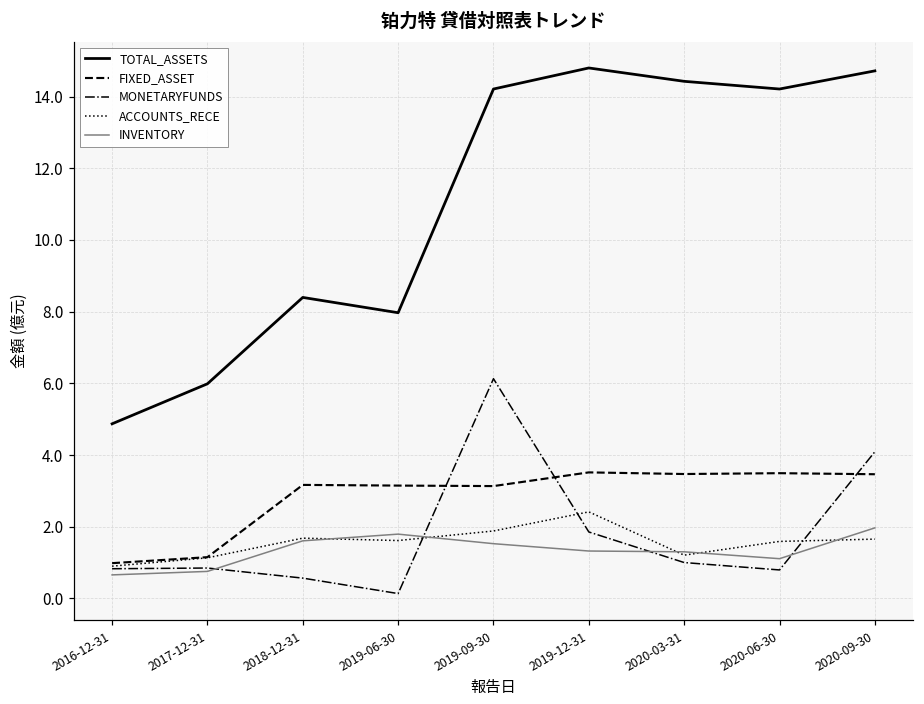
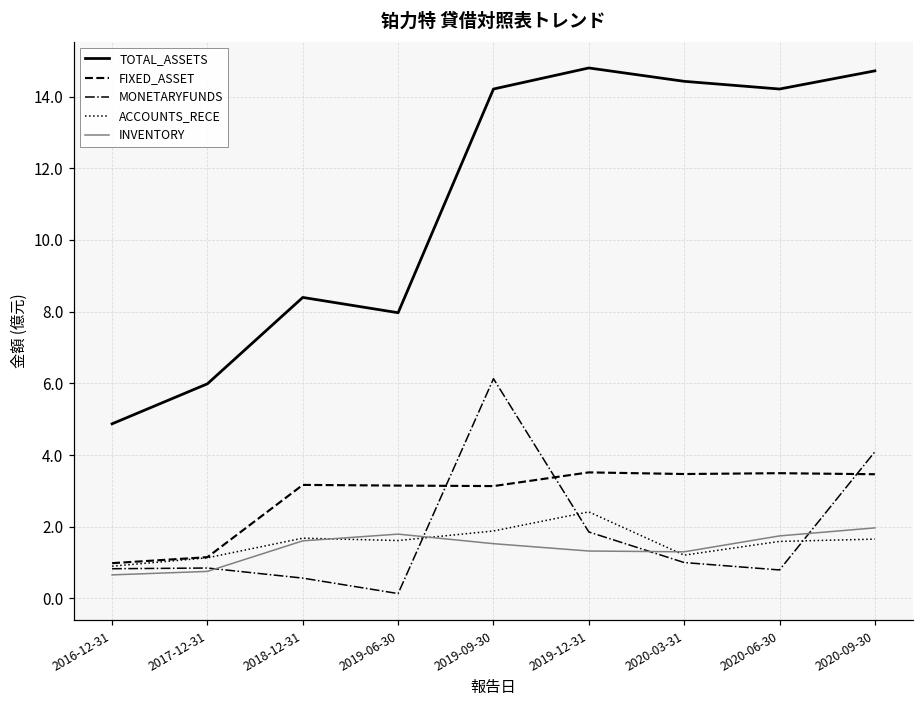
INVENTORY, 2020-06-30: 1.1 -> 1.7
